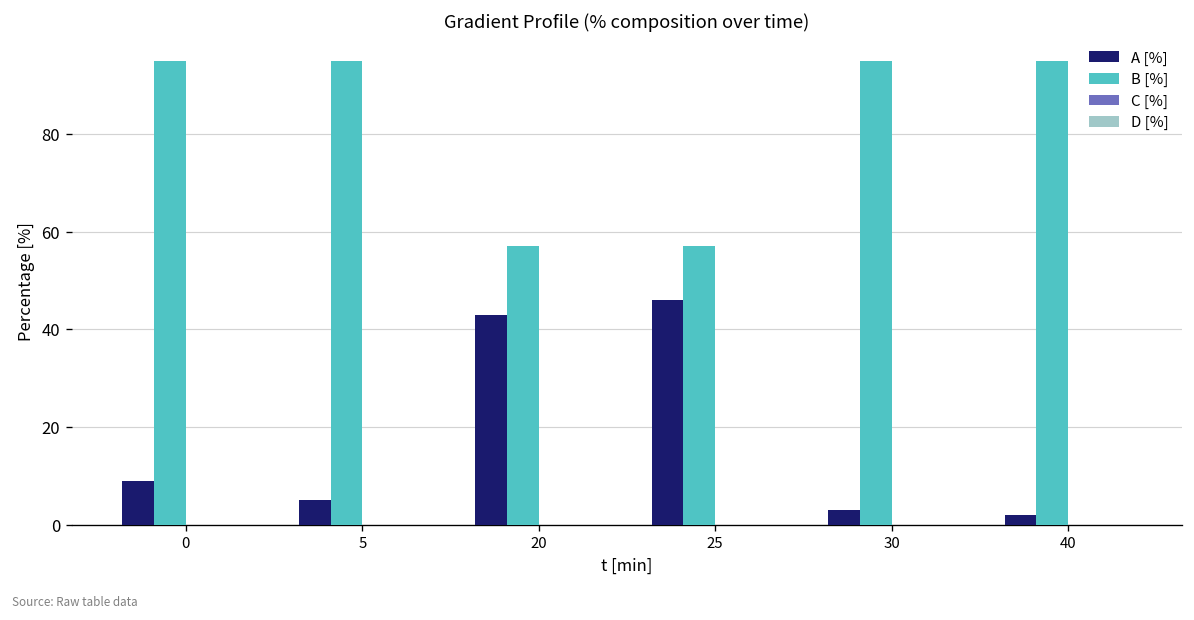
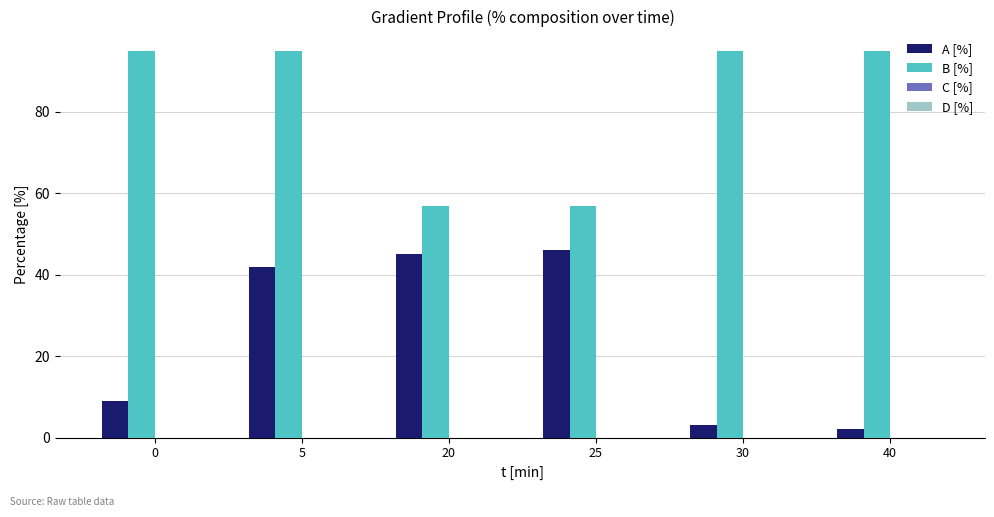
A [%], 5: 5 -> 42
A [%], 20: 43 -> 45
